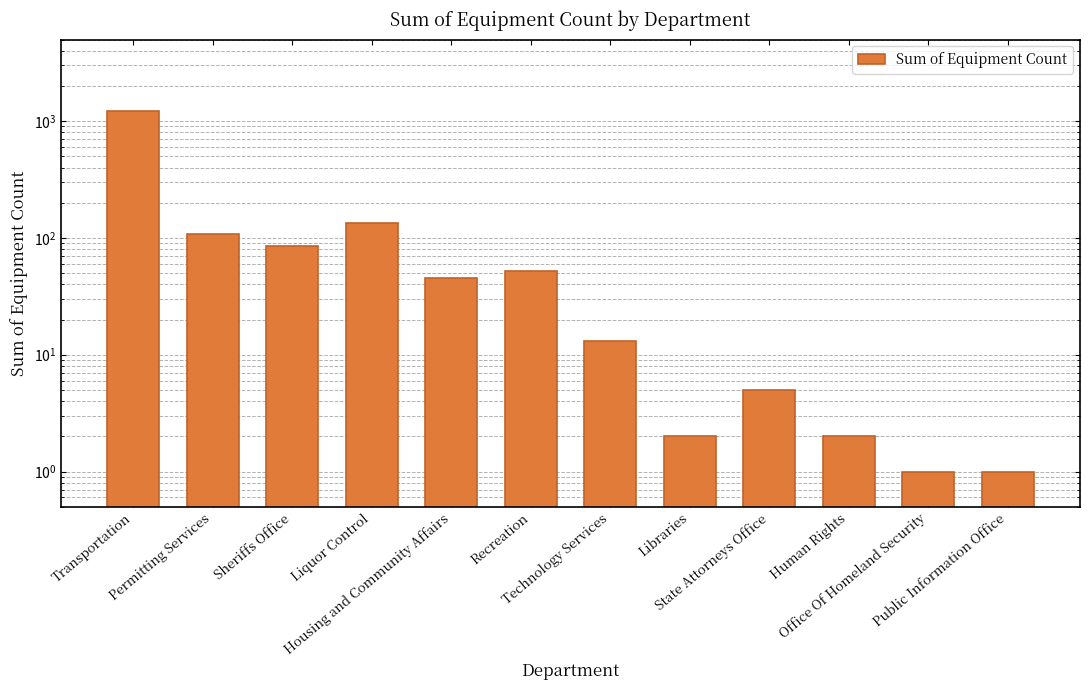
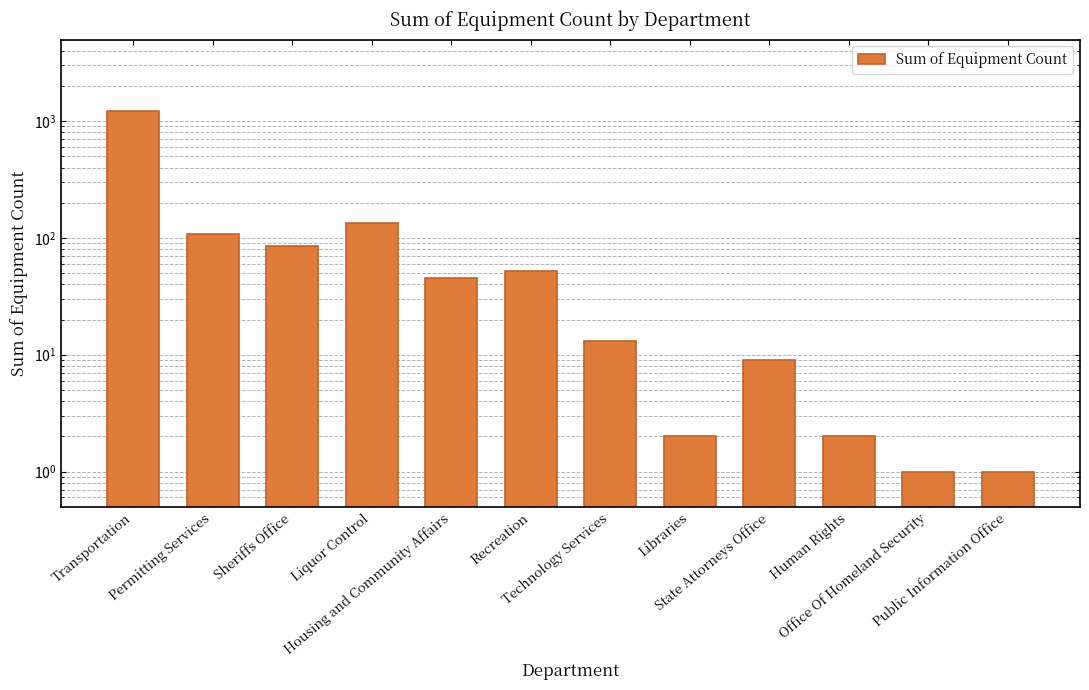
State Attorneys Office: 5 -> 9
